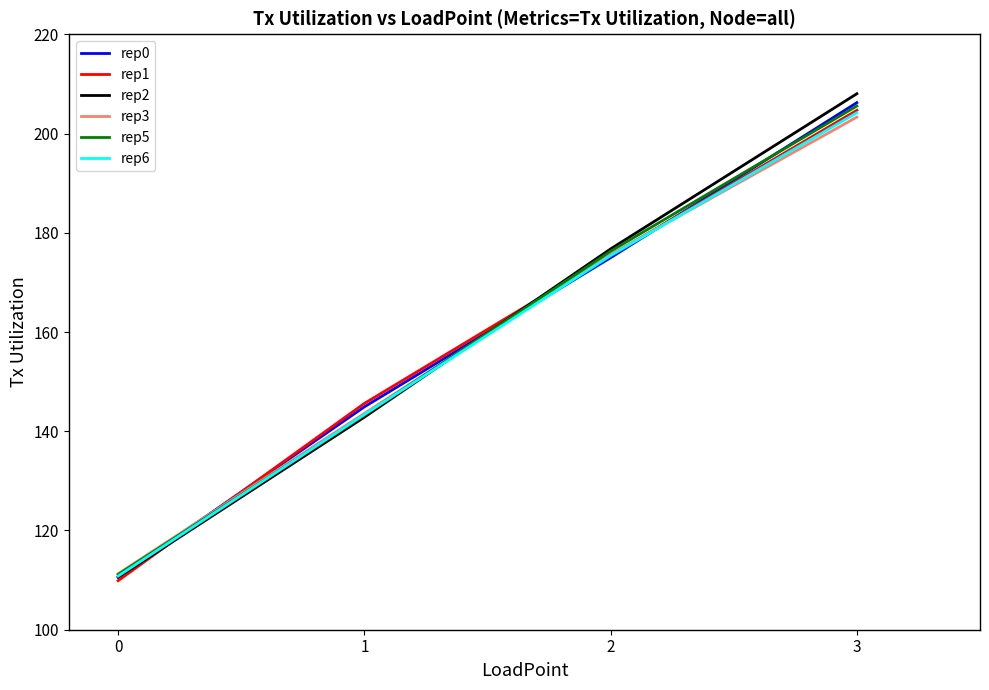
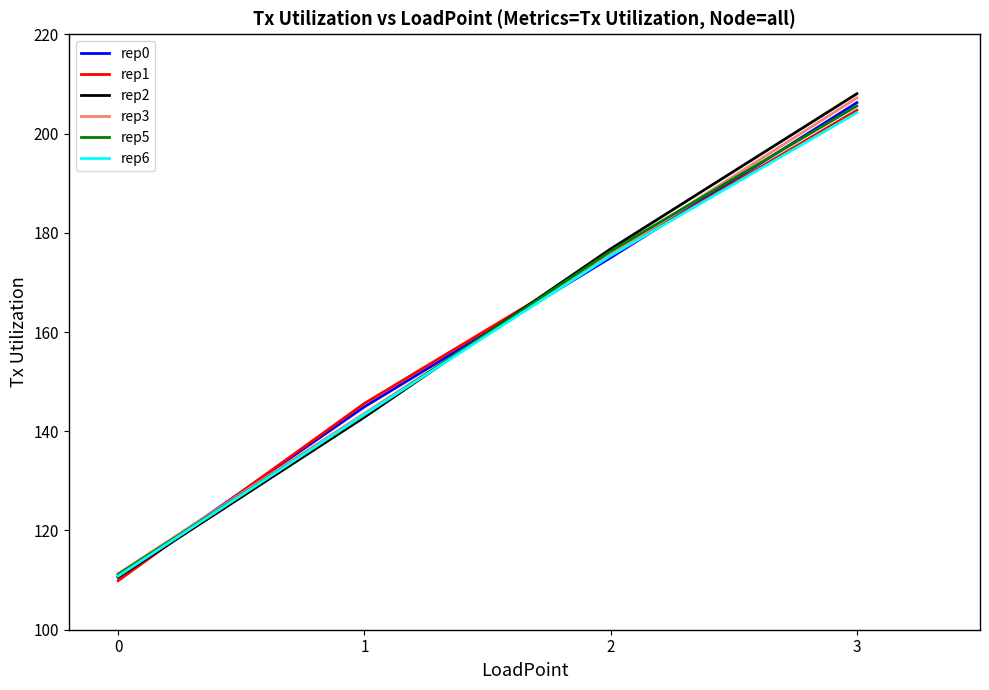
rep3, 3: 203 -> 207
